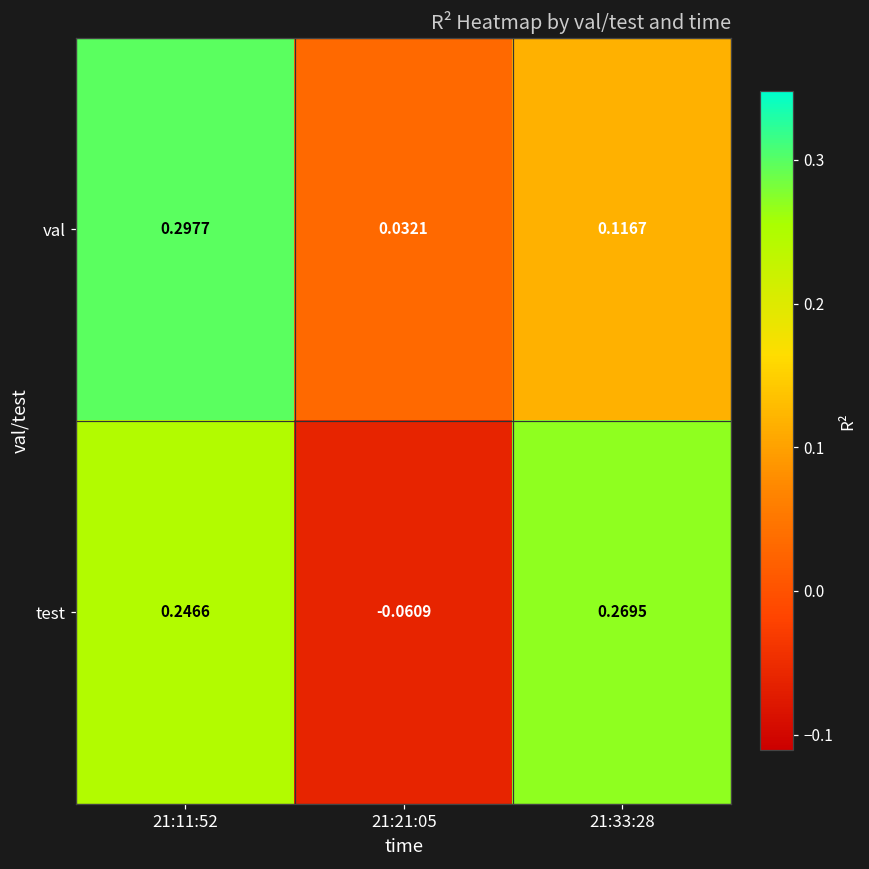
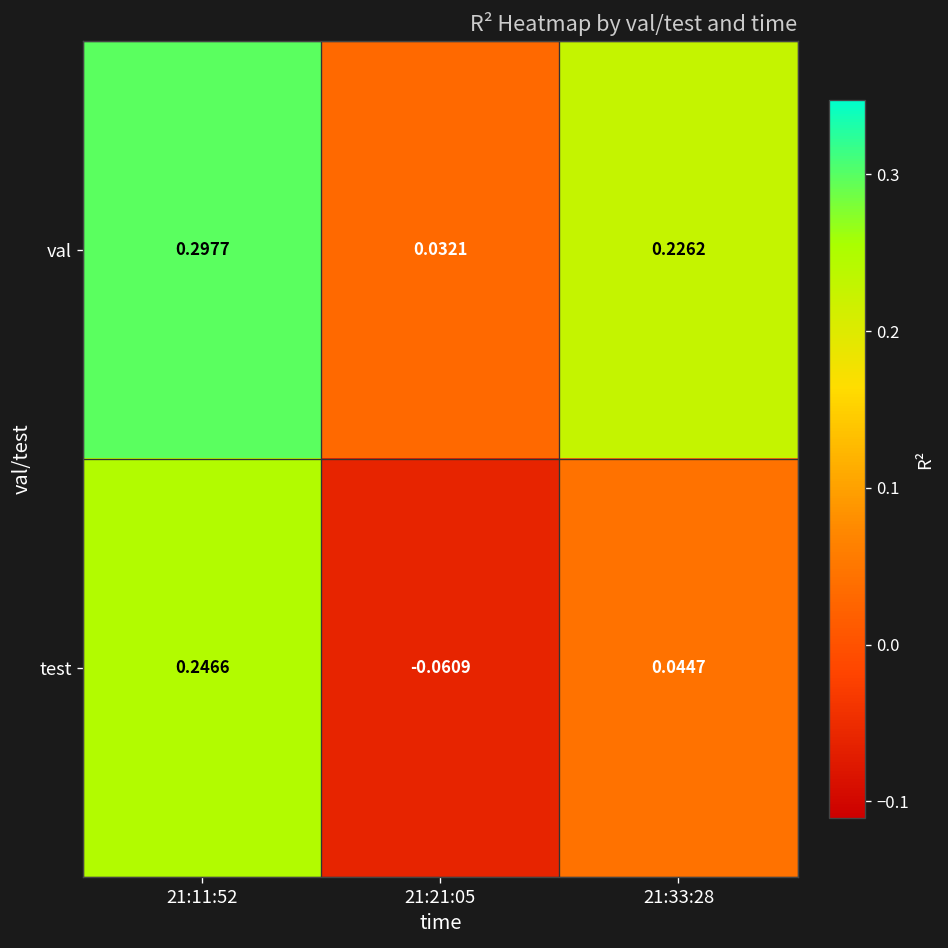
val, 21:33:28: 0.1167 -> 0.2262
test, 21:33:28: 0.2695 -> 0.0447
